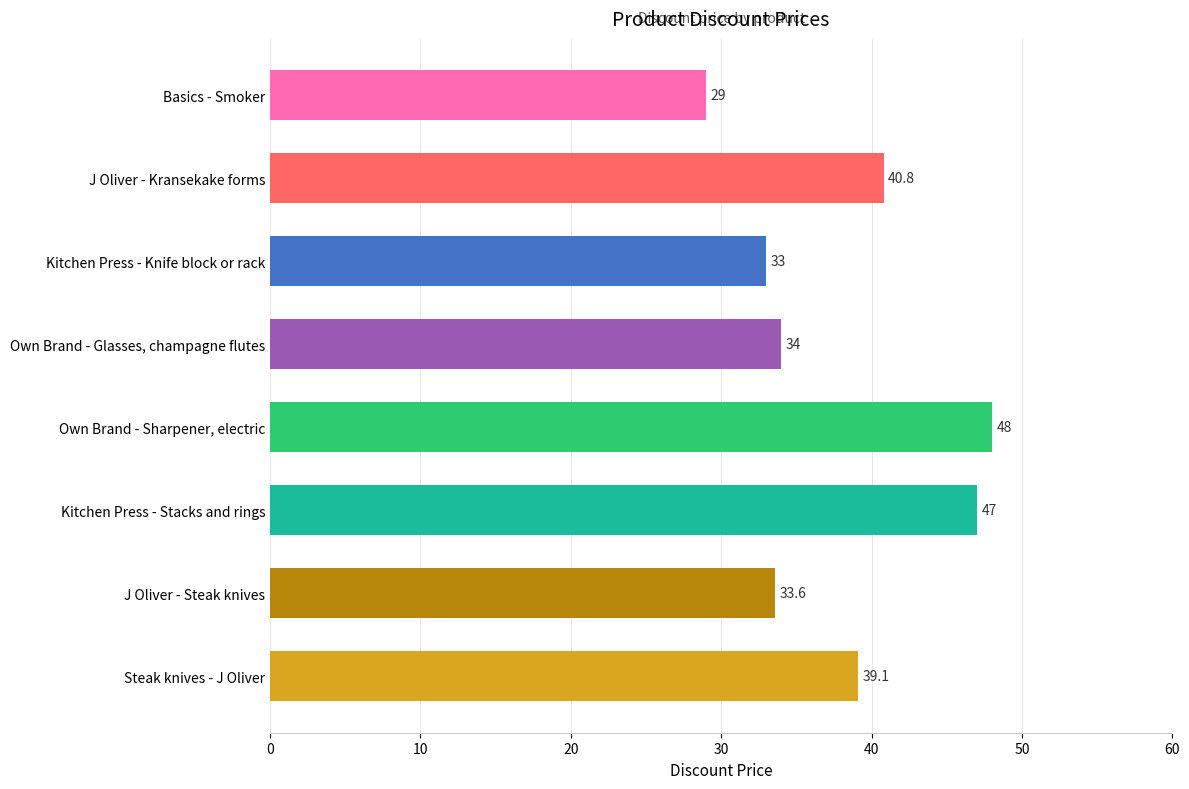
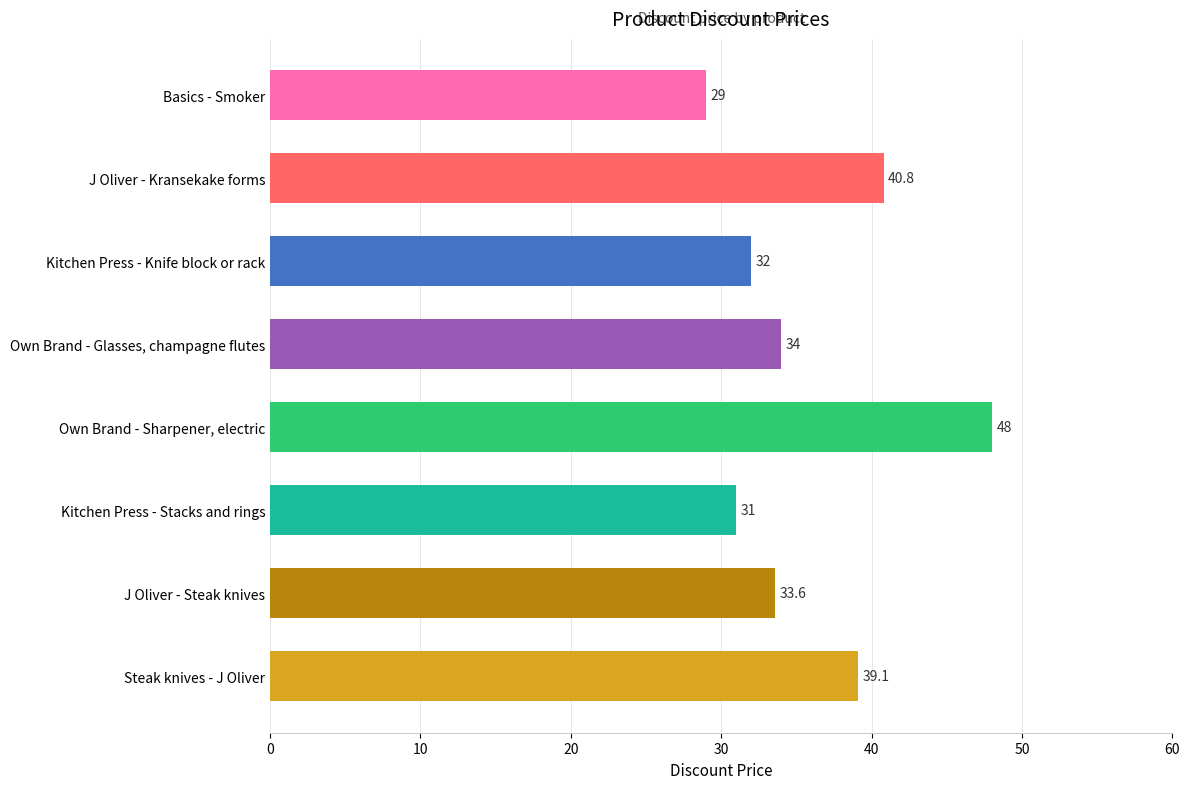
Kitchen Press - Knife block or rack: 33 -> 32
Kitchen Press - Stacks and rings: 47 -> 31
